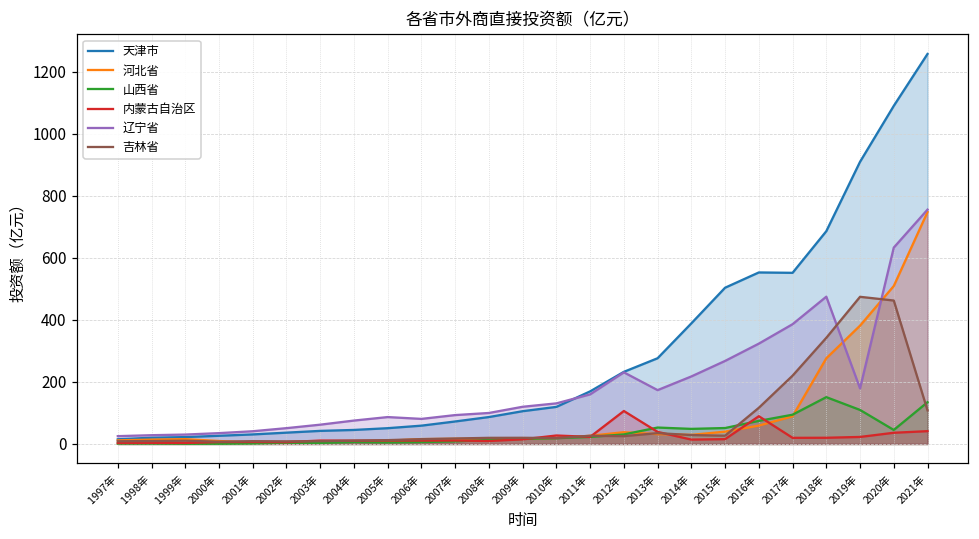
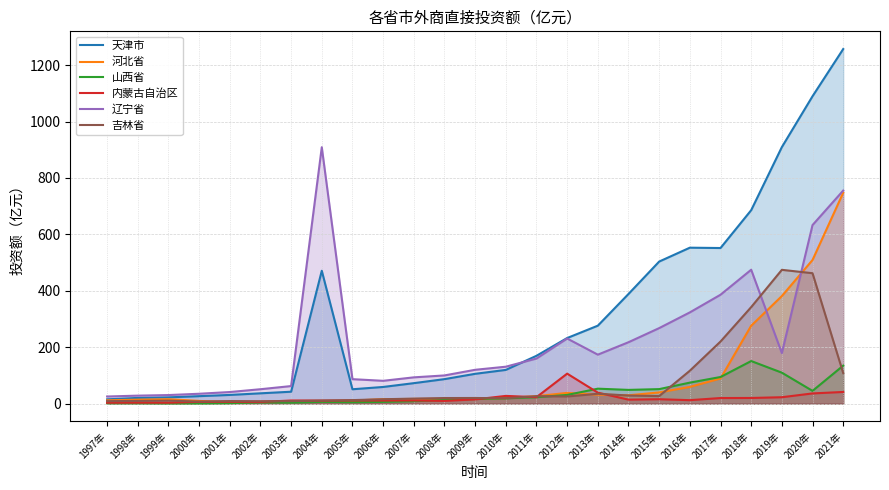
天津市, 2004年: 50 -> 470
辽宁省, 2004年: 80 -> 910
内蒙古自治区, 2016年: 90 -> 10
